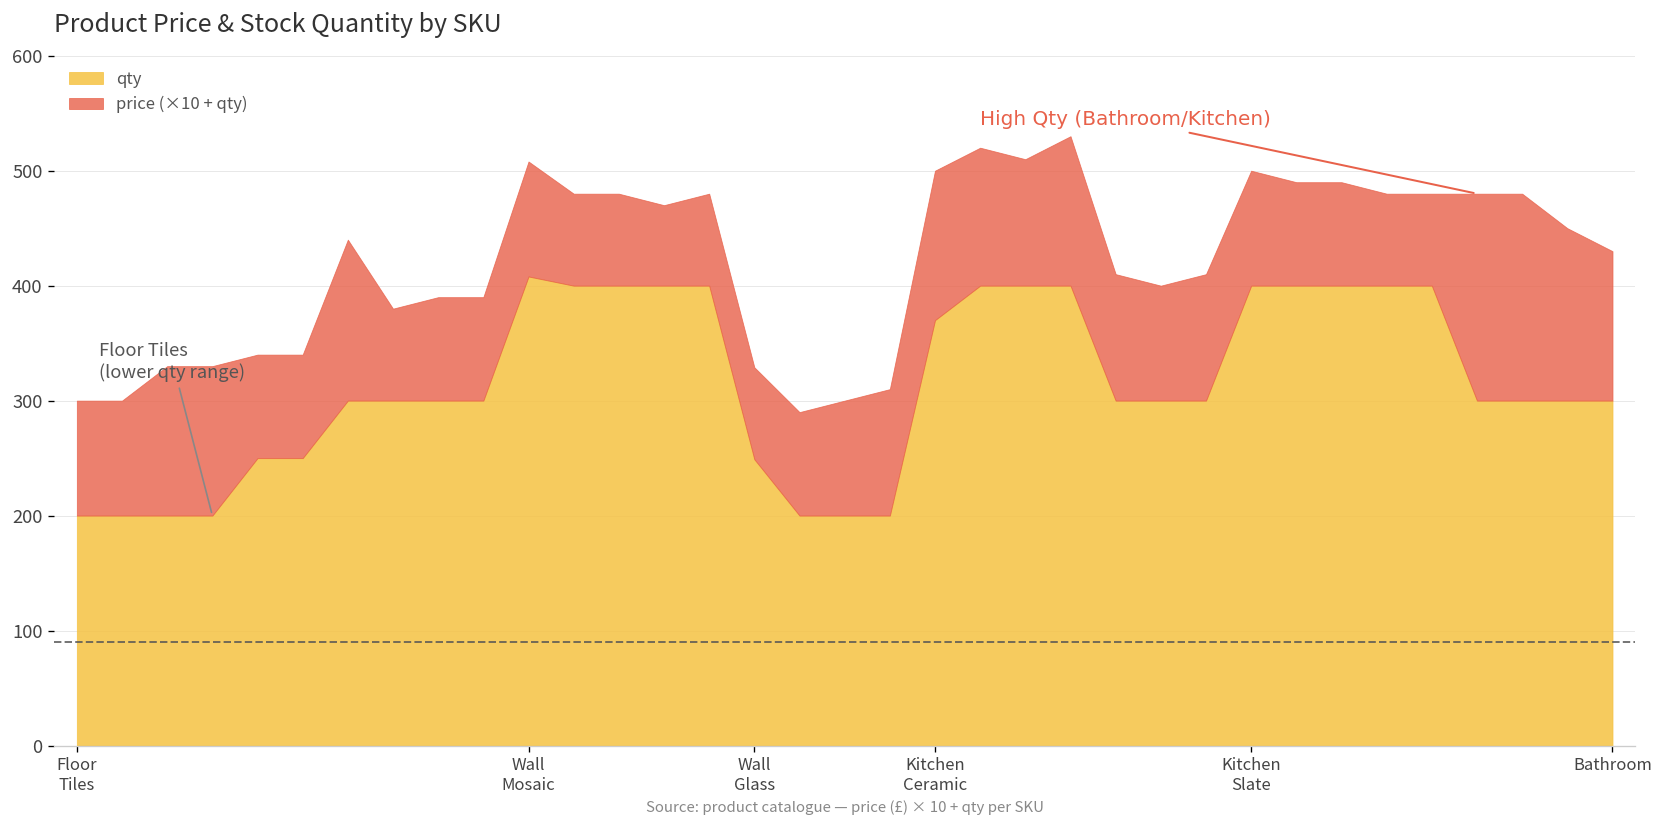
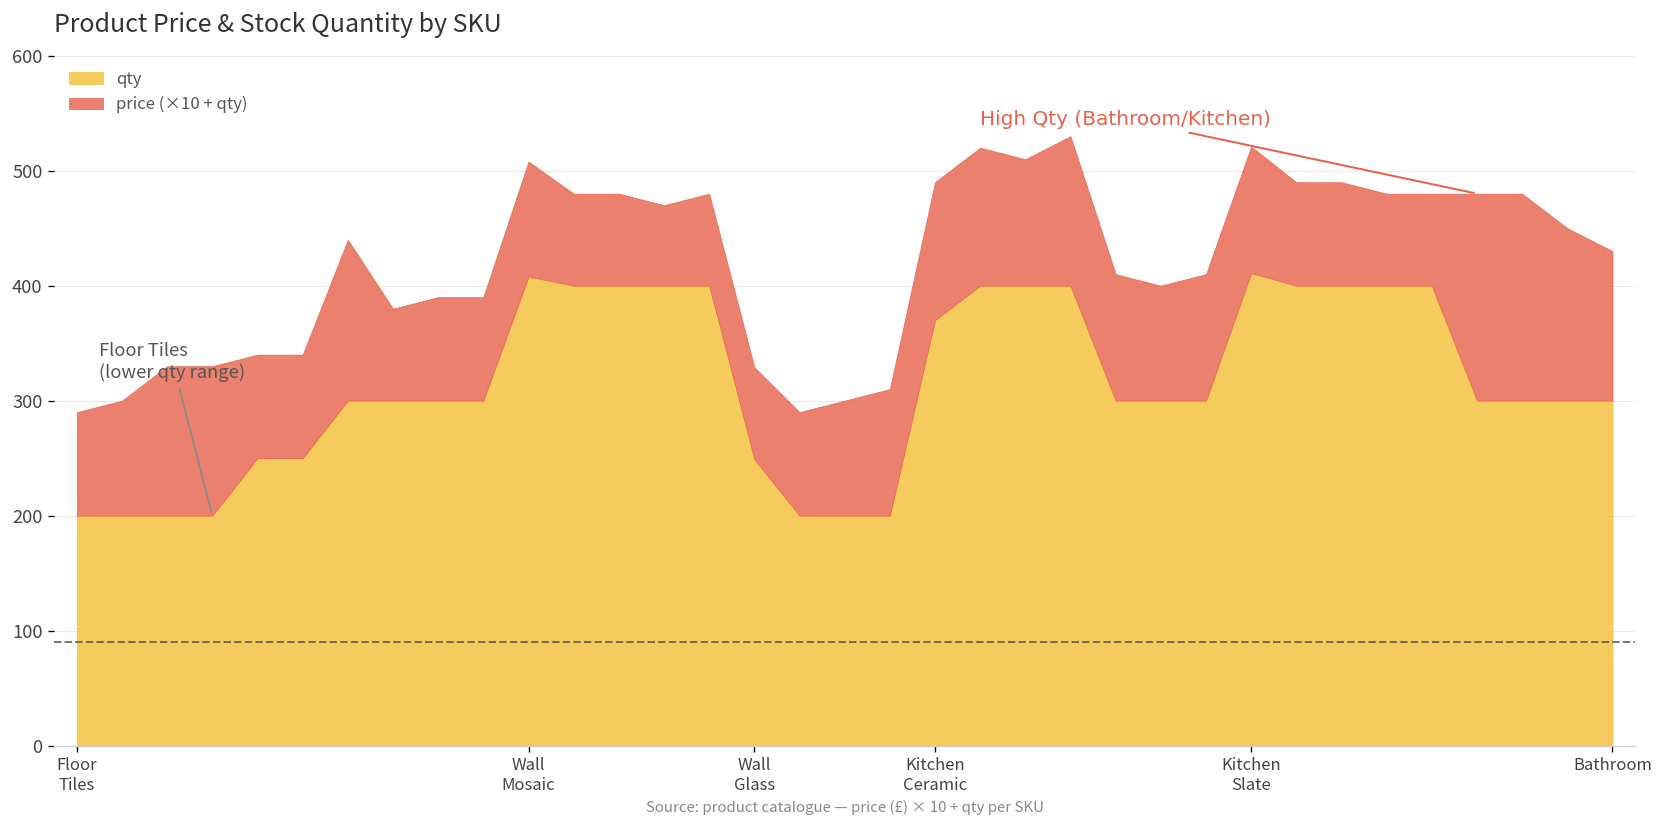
price (×10 + qty), Floor Tiles: 100 -> 90
price (×10 + qty), Kitchen Ceramic: 130 -> 120
qty, Kitchen Slate: 400 -> 410
price (×10 + qty), Kitchen Slate: 100 -> 110
